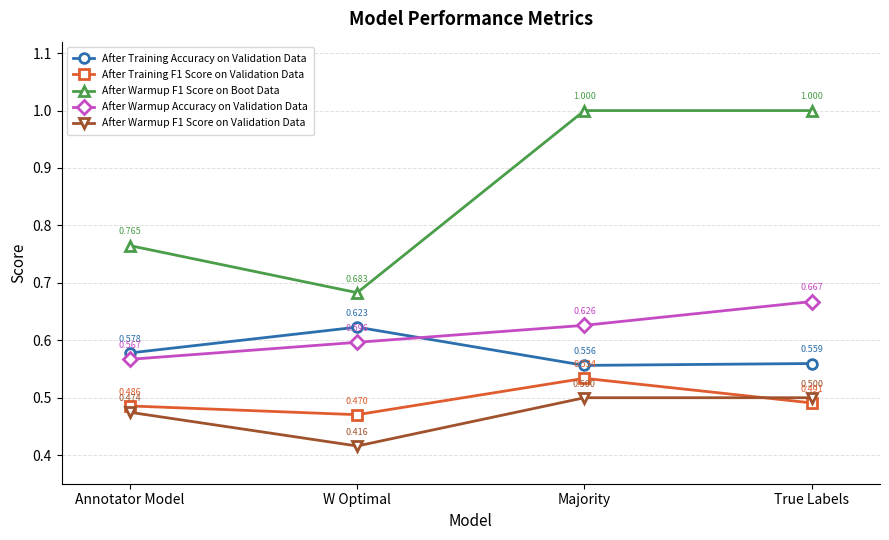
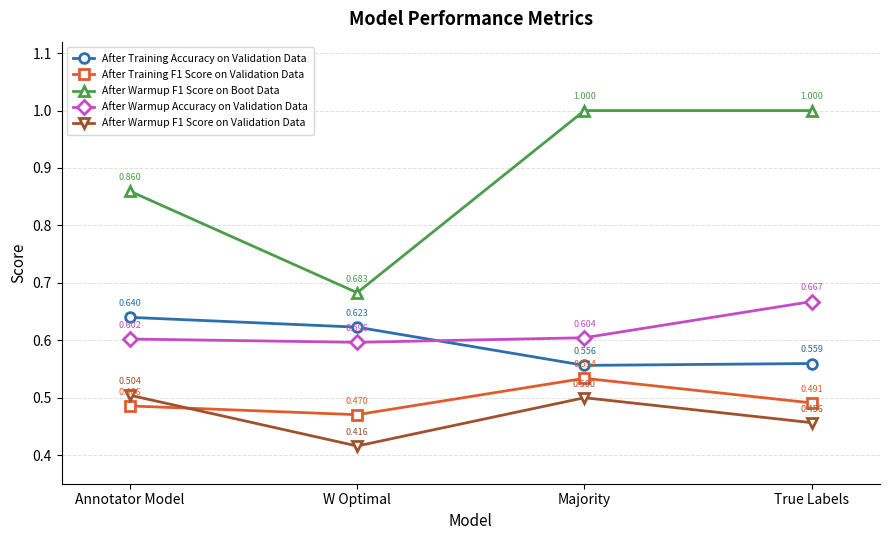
After Training Accuracy on Validation Data, Annotator Model: 0.578 -> 0.640
After Warmup F1 Score on Boot Data, Annotator Model: 0.765 -> 0.860
After Warmup Accuracy on Validation Data, Annotator Model: 0.567 -> 0.602
After Warmup F1 Score on Validation Data, Annotator Model: 0.474 -> 0.504
After Warmup Accuracy on Validation Data, Majority: 0.626 -> 0.604
After Warmup F1 Score on Validation Data, True Labels: 0.500 -> 0.456
